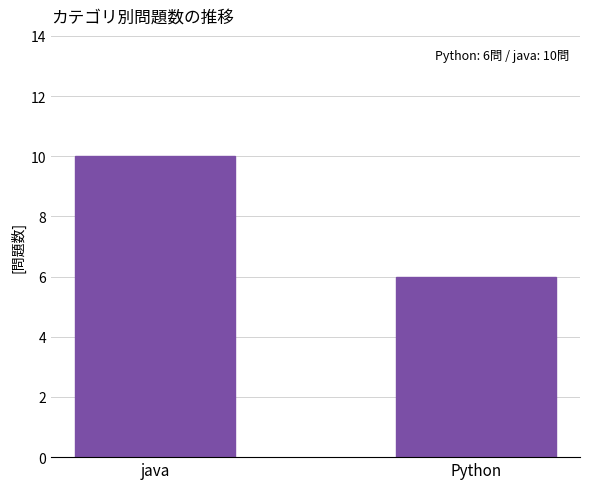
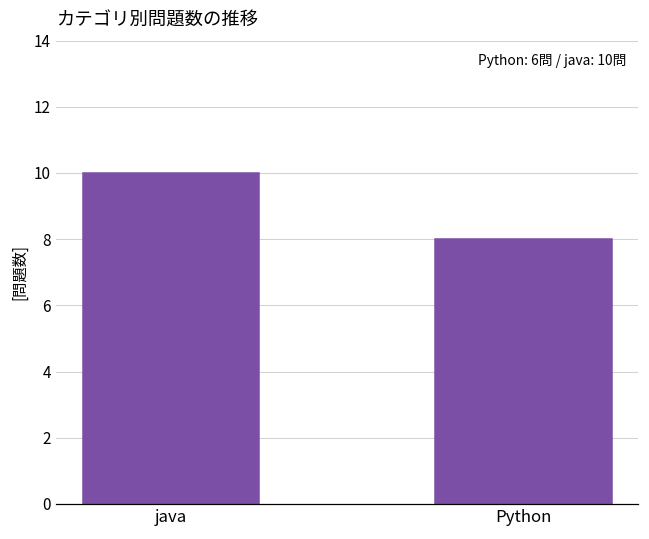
Python: 6 -> 8
